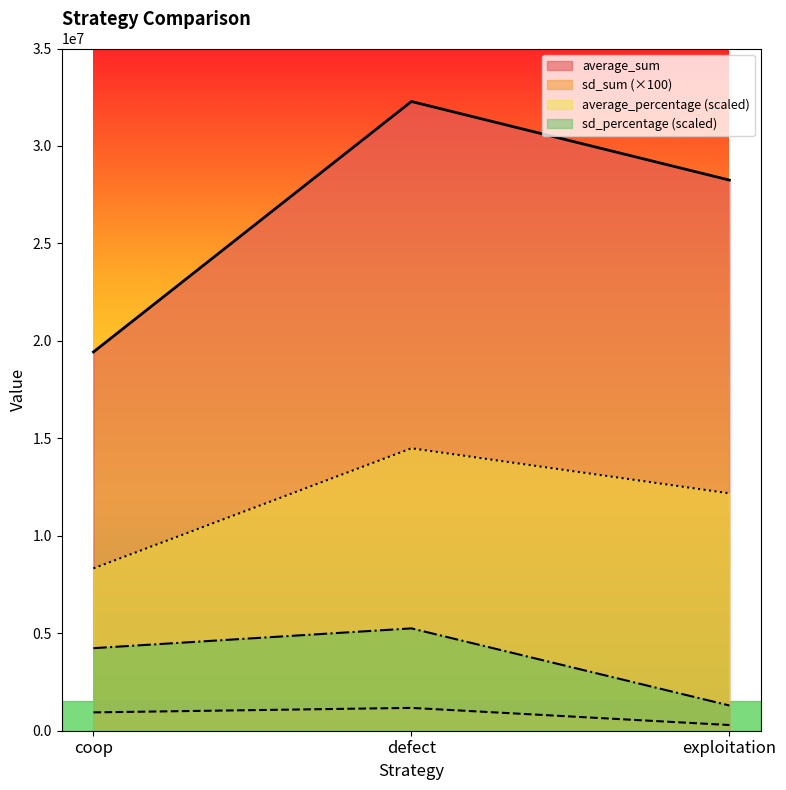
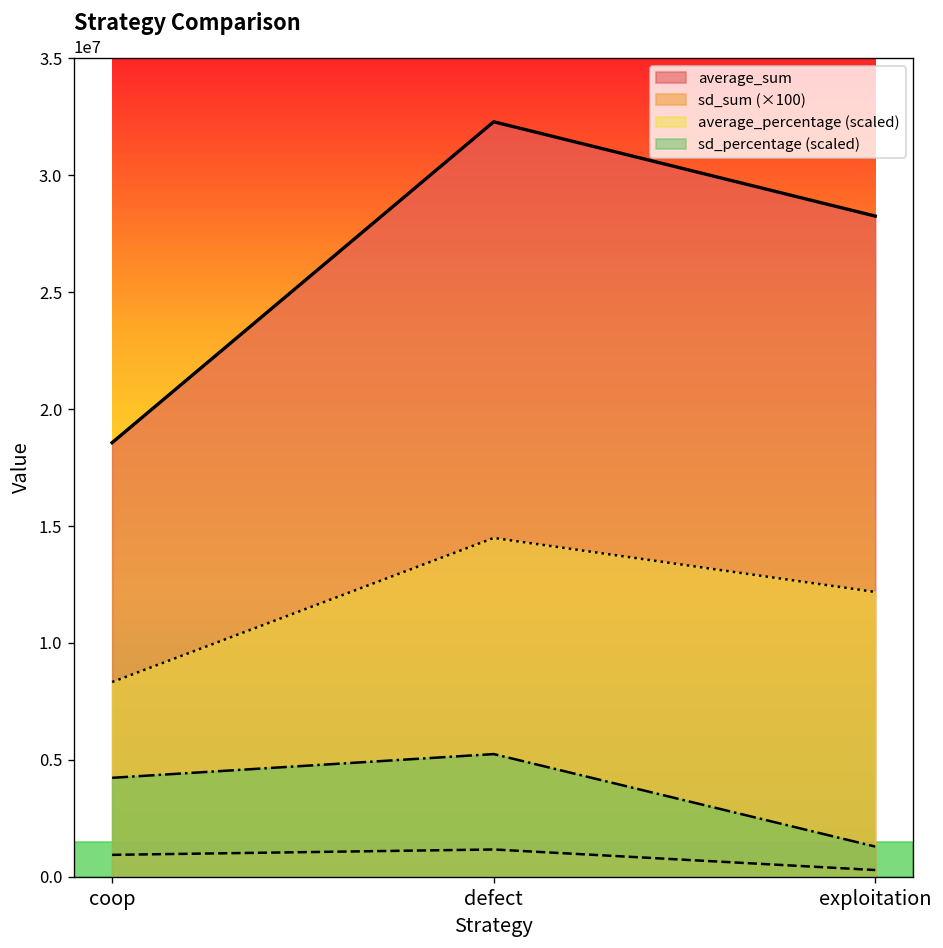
average_sum, coop: 19400000 -> 18600000
